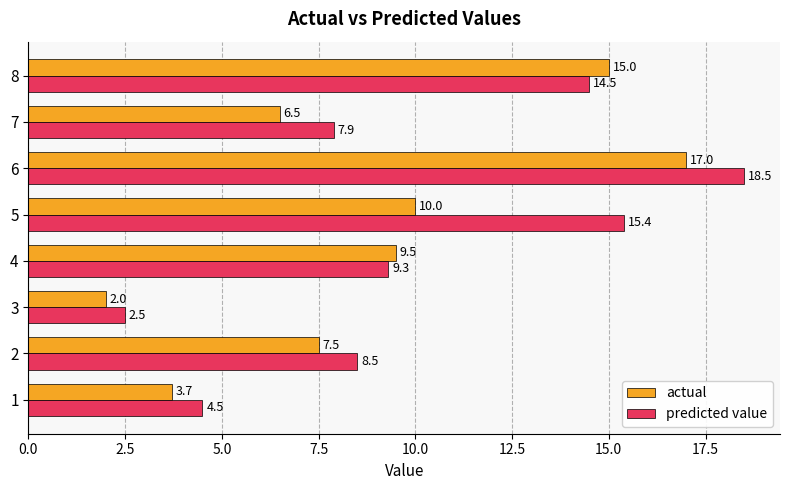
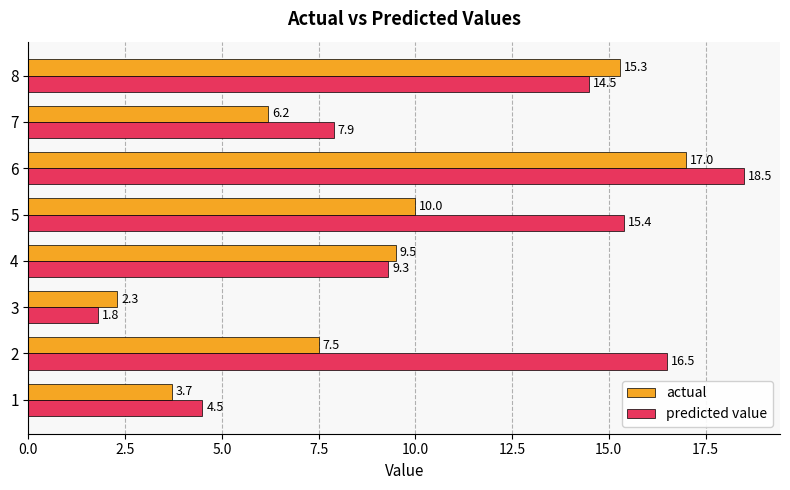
actual, 8: 15.0 -> 15.3
actual, 7: 6.5 -> 6.2
actual, 3: 2.0 -> 2.3
predicted value, 3: 2.5 -> 1.8
predicted value, 2: 8.5 -> 16.5
